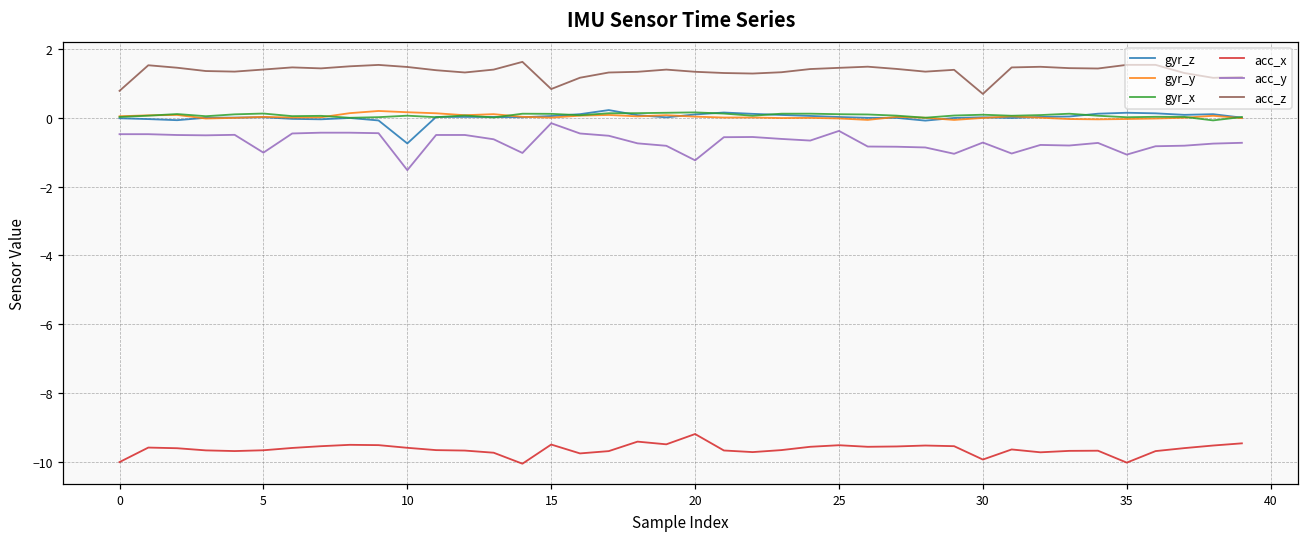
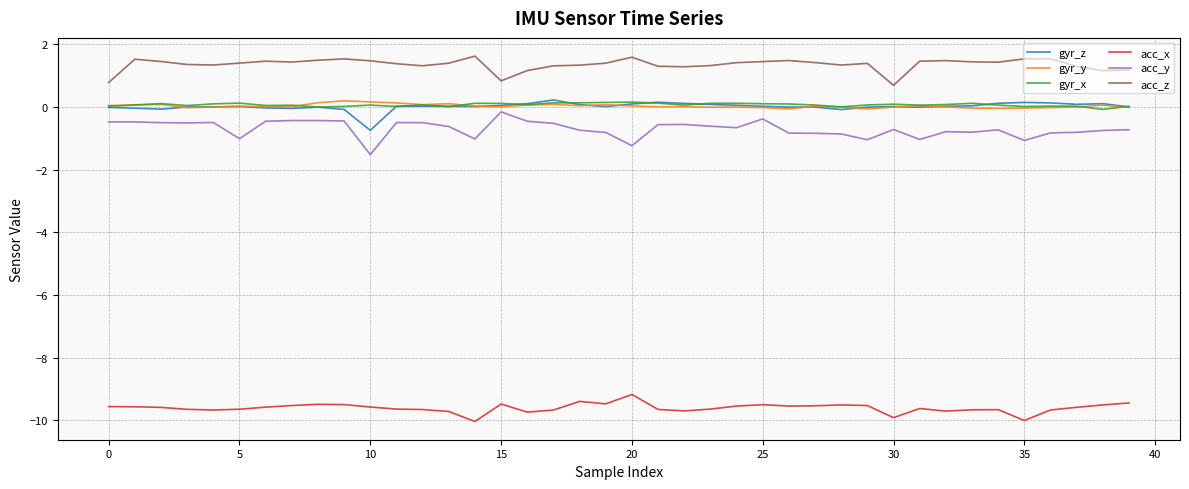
acc_x, 0: -10.0 -> -9.6
acc_z, 20: 1.3 -> 1.6
